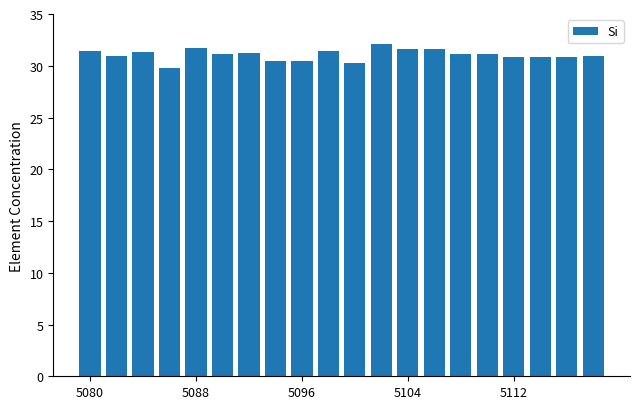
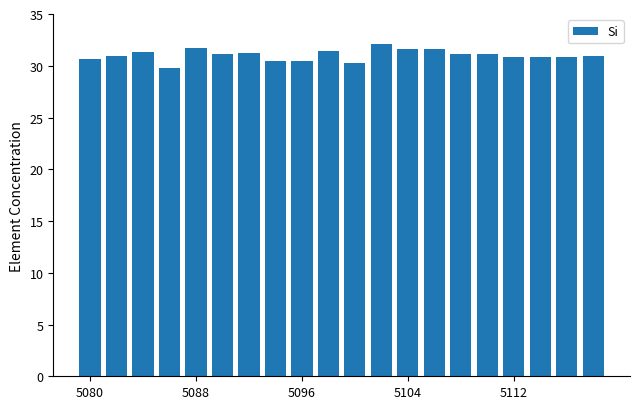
5080: 31.5 -> 30.6
